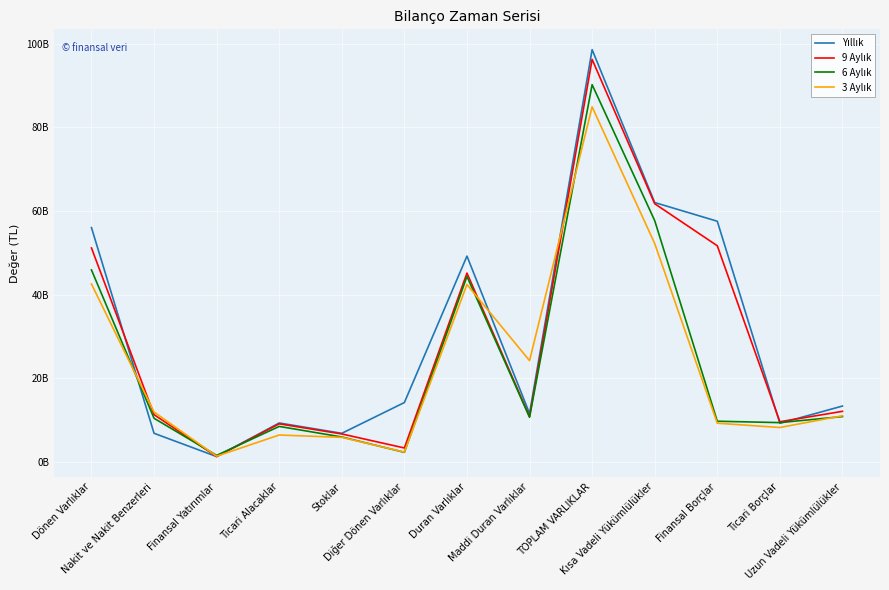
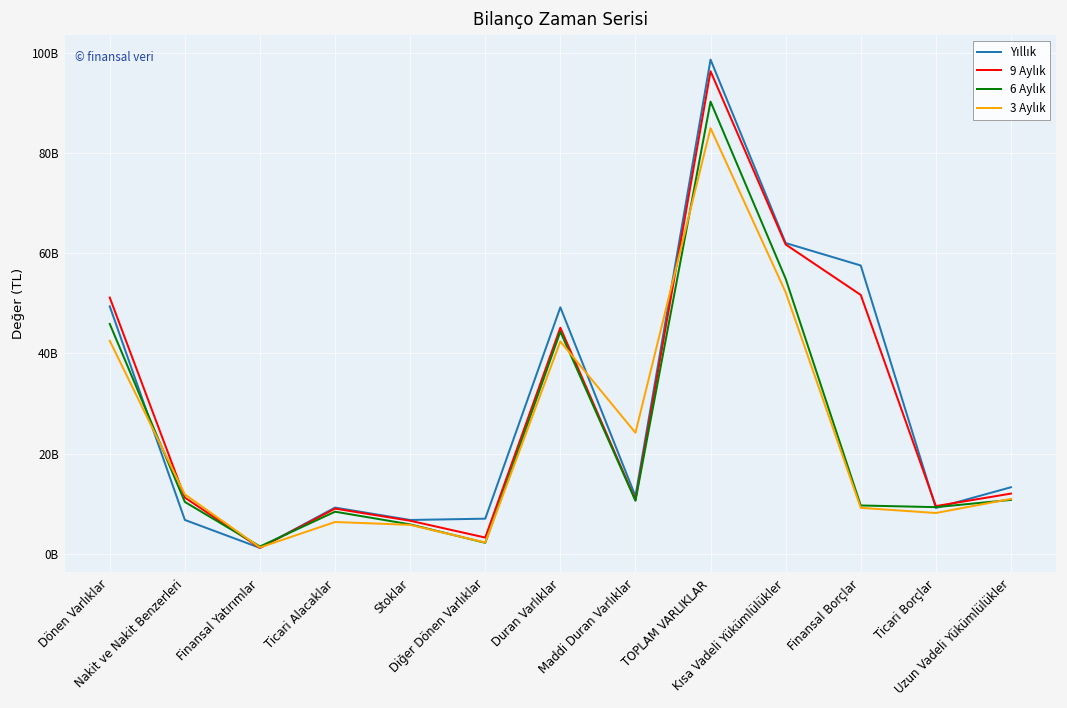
Yıllık, Dönen Varlıklar: 56000000000 -> 49000000000
Yıllık, Diğer Dönen Varlıklar: 14000000000 -> 7000000000
6 Aylık, Kısa Vadeli Yükümlülükler: 58000000000 -> 55000000000
